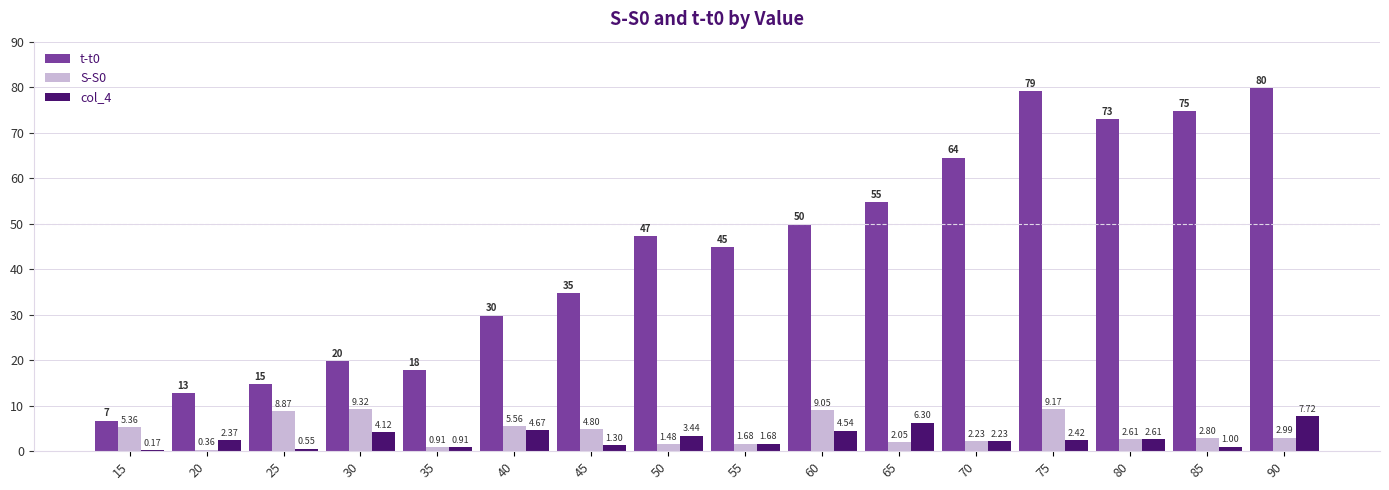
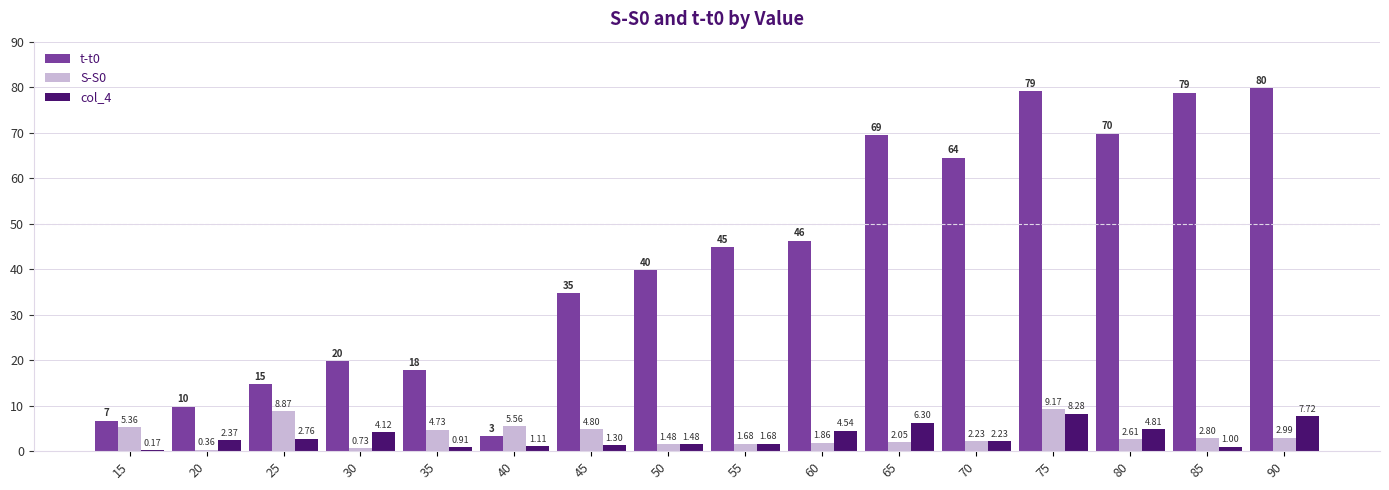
t-t0, 20: 13 -> 10
col_4, 25: 0.55 -> 2.76
S-S0, 30: 9.32 -> 0.73
S-S0, 35: 0.91 -> 4.73
t-t0, 40: 30 -> 3
col_4, 40: 4.67 -> 1.11
t-t0, 50: 47 -> 40
col_4, 50: 3.44 -> 1.48
t-t0, 60: 50 -> 46
S-S0, 60: 9.05 -> 1.86
t-t0, 65: 55 -> 69
col_4, 75: 2.42 -> 8.28
t-t0, 80: 73 -> 70
col_4, 80: 2.61 -> 4.81
t-t0, 85: 75 -> 79
